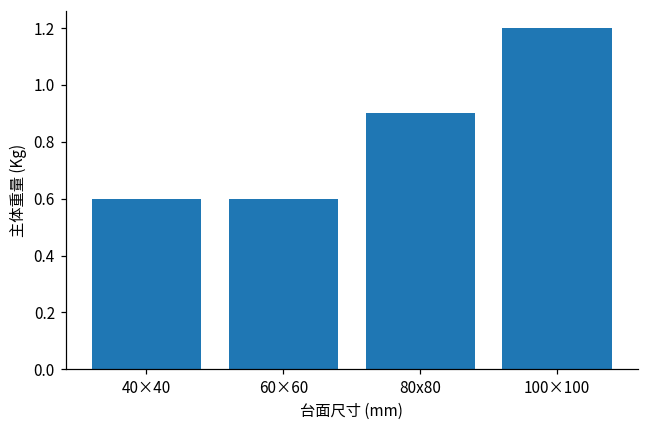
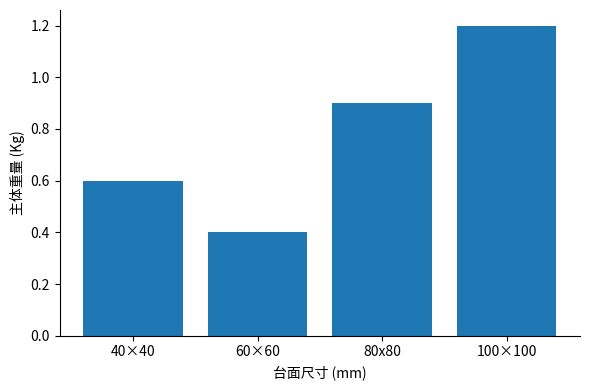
60×60: 0.6 -> 0.4
